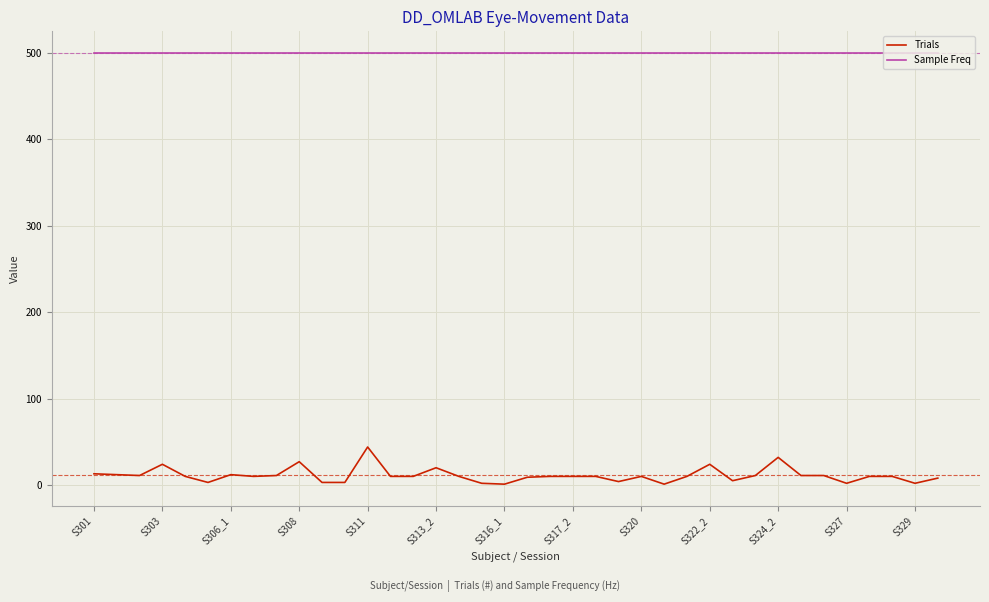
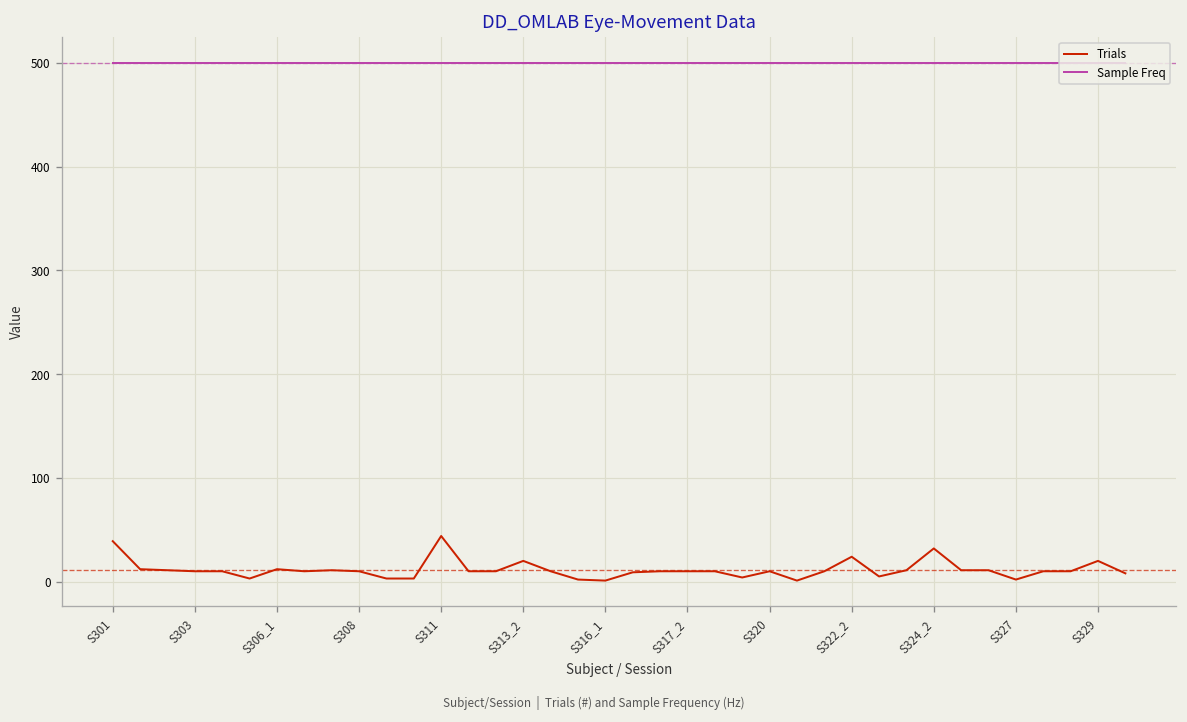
Trials, S301: 10 -> 40
Trials, S303: 20 -> 10
Trials, S308: 30 -> 10
Trials, S329: 0 -> 20
